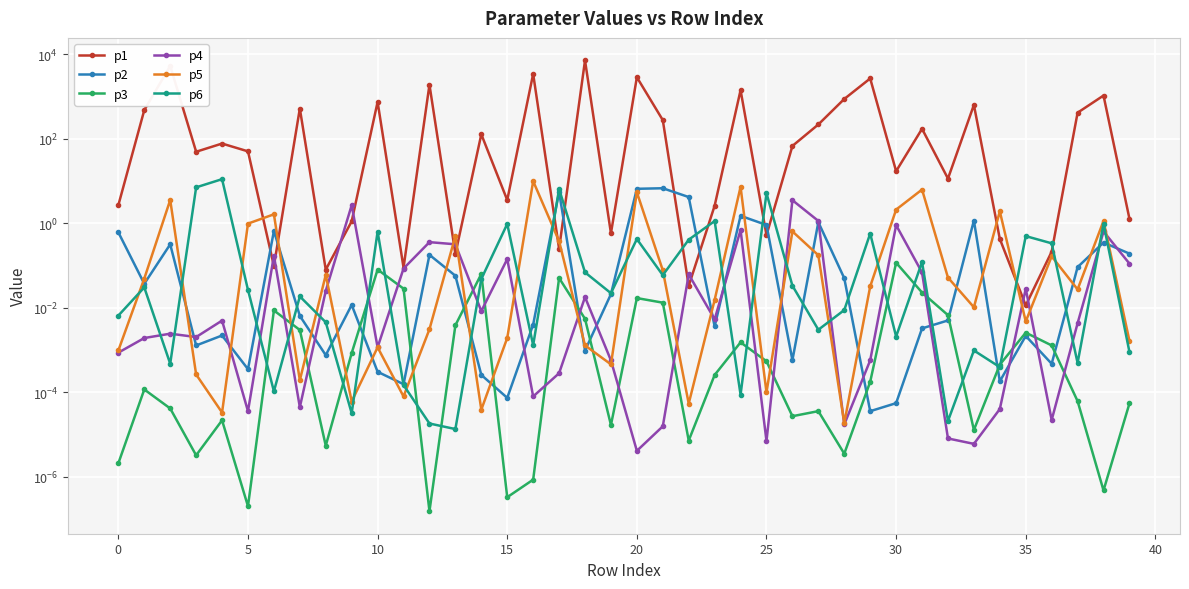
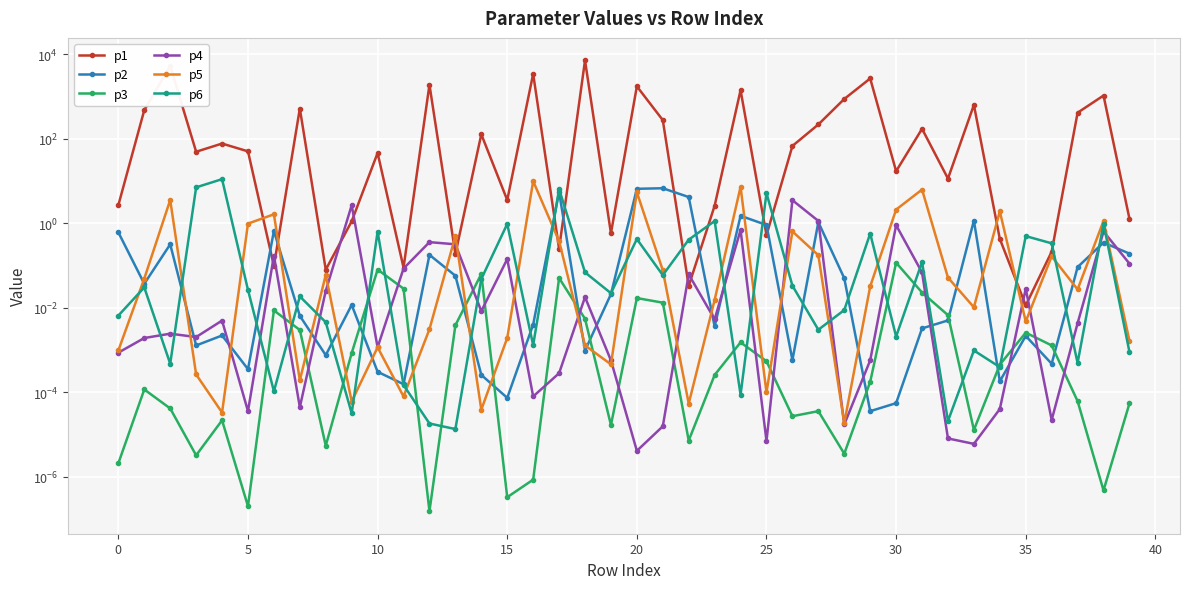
p1, 10: 700 -> 50
p1, 20: 3000 -> 1700
